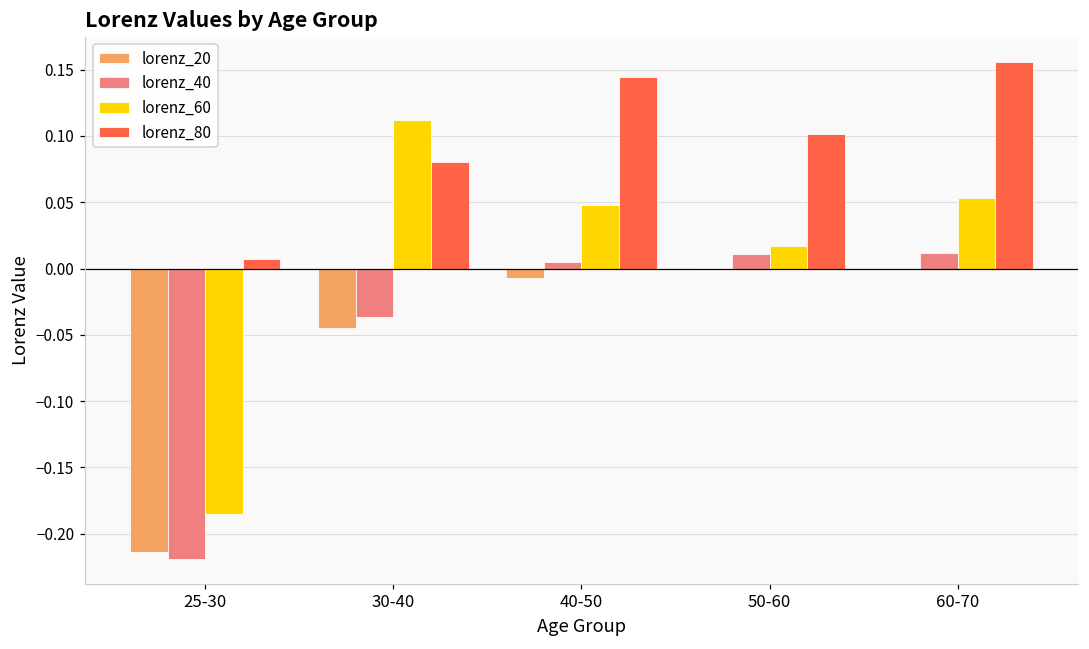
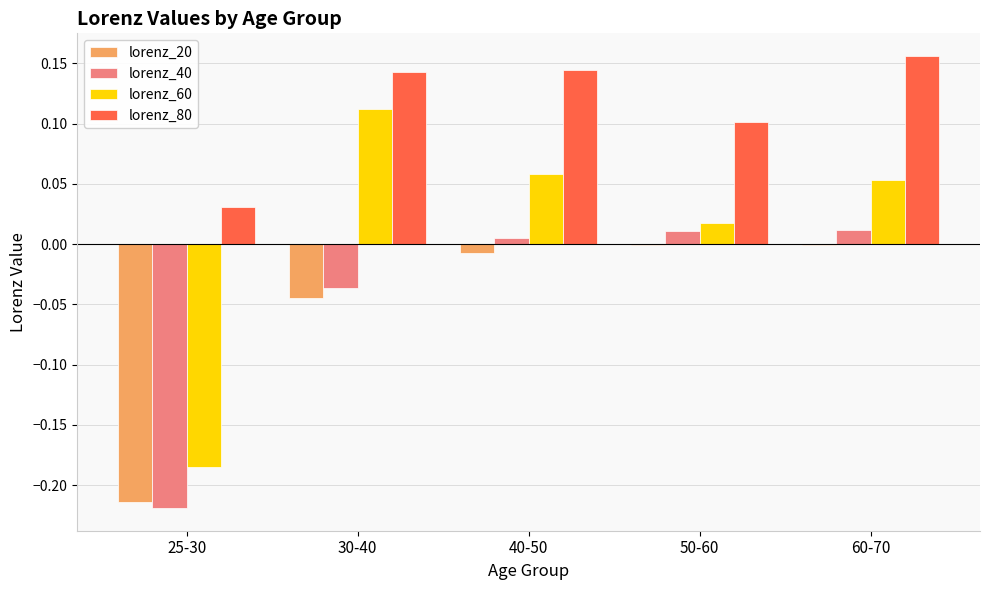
lorenz_80, 25-30: 0.008 -> 0.030
lorenz_80, 30-40: 0.080 -> 0.143
lorenz_60, 40-50: 0.048 -> 0.059
